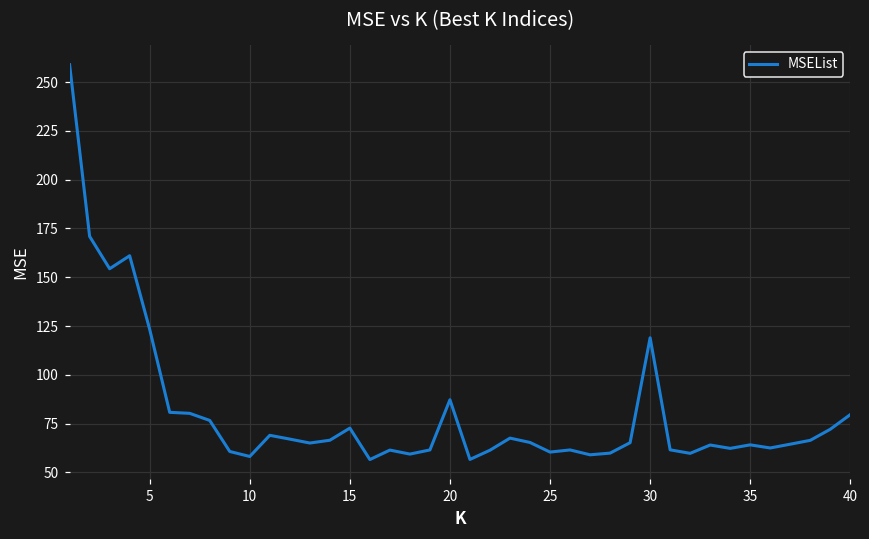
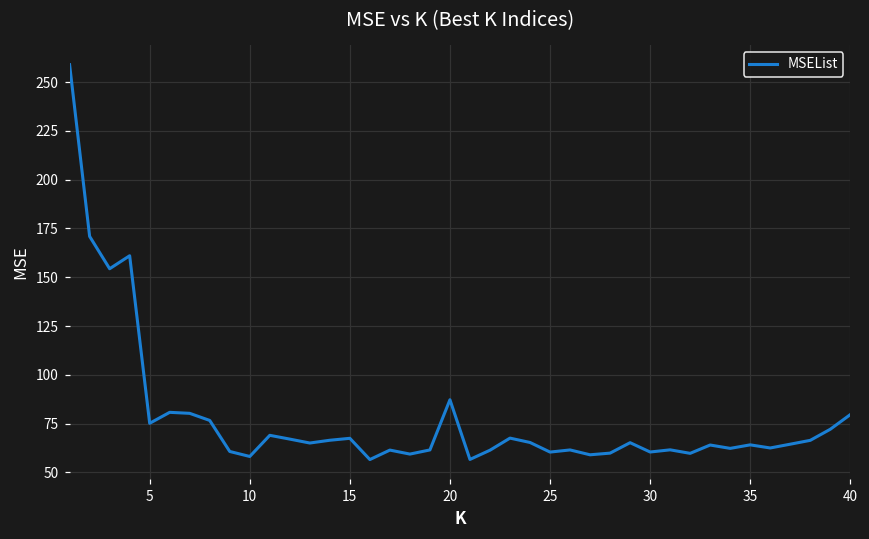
5: 123 -> 75
15: 73 -> 67
30: 119 -> 60
